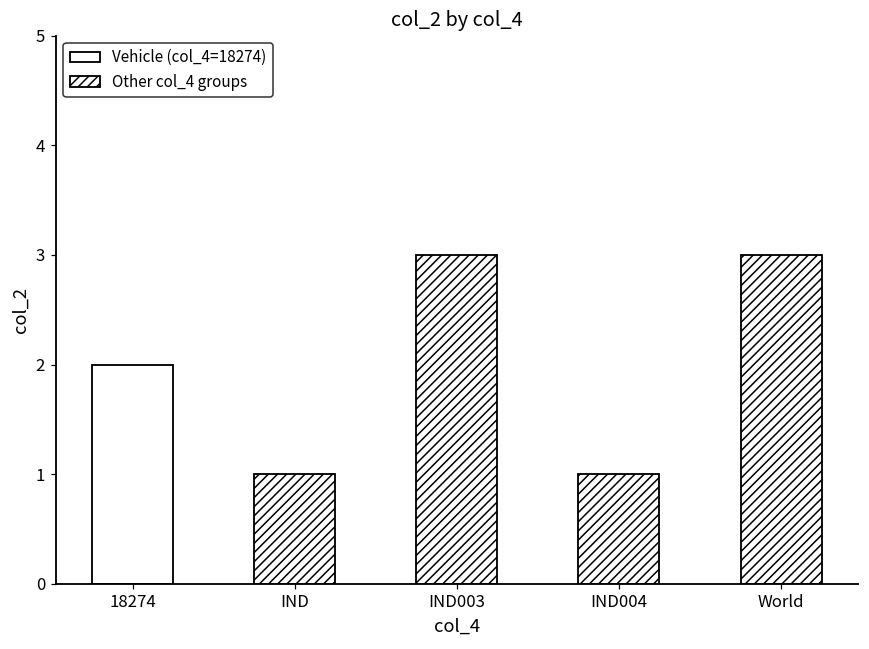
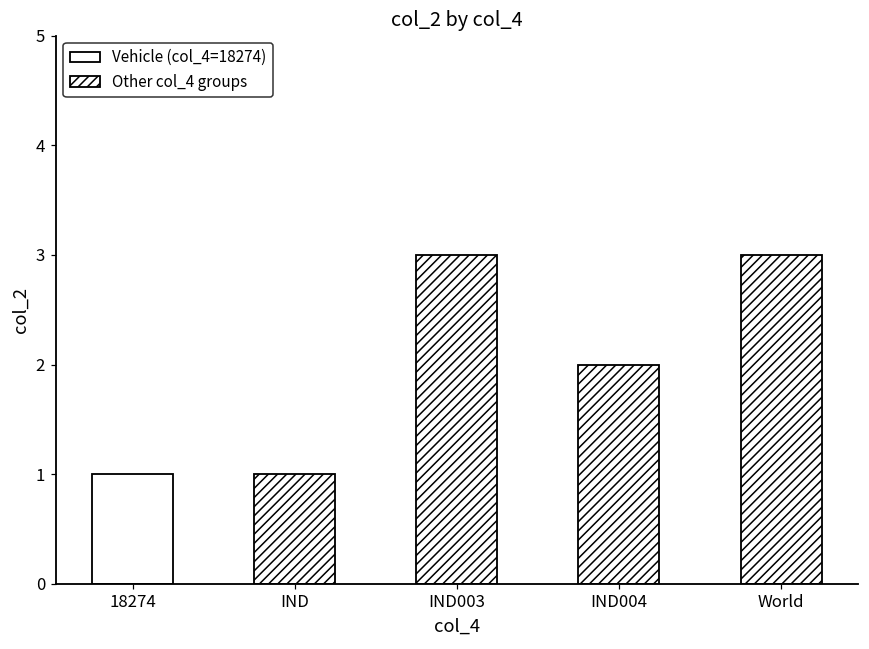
18274: 2 -> 1
IND004: 1 -> 2
